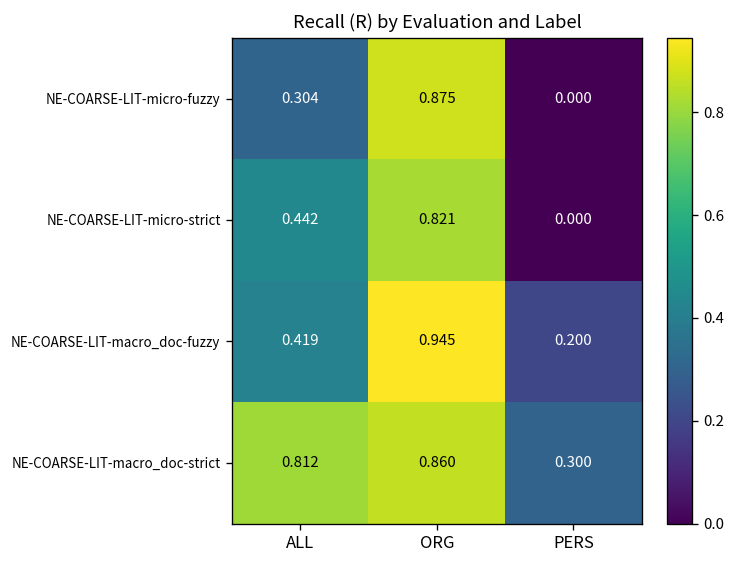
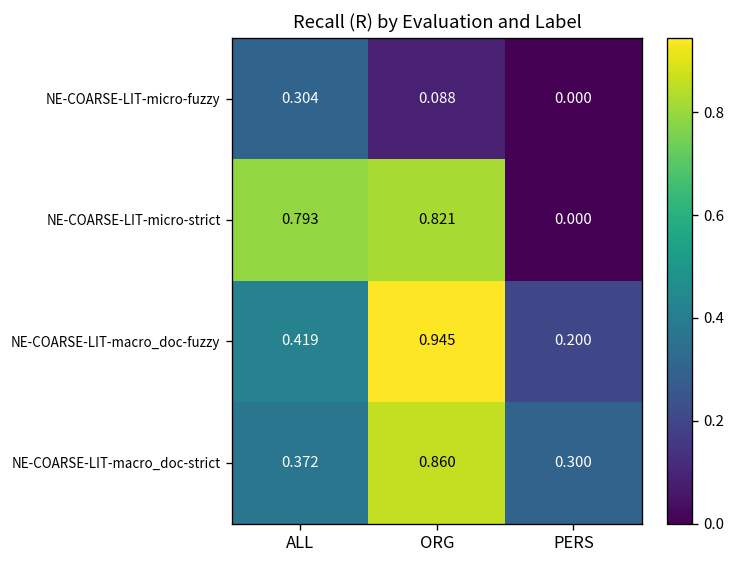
NE-COARSE-LIT-micro-fuzzy, ORG: 0.875 -> 0.088
NE-COARSE-LIT-micro-strict, ALL: 0.442 -> 0.793
NE-COARSE-LIT-macro_doc-strict, ALL: 0.812 -> 0.372
